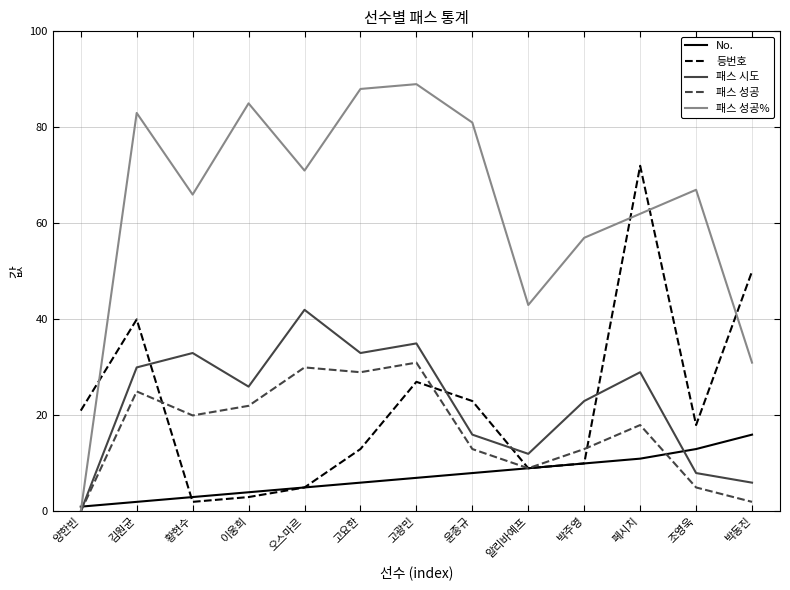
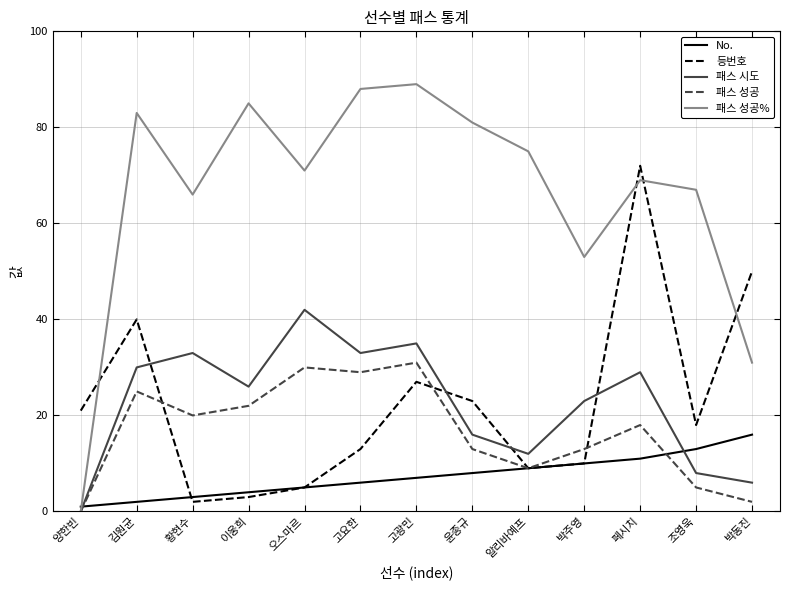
패스 성공%, 알리바예프: 43 -> 75
패스 성공%, 박주영: 57 -> 53
패스 성공%, 페시치: 62 -> 69
